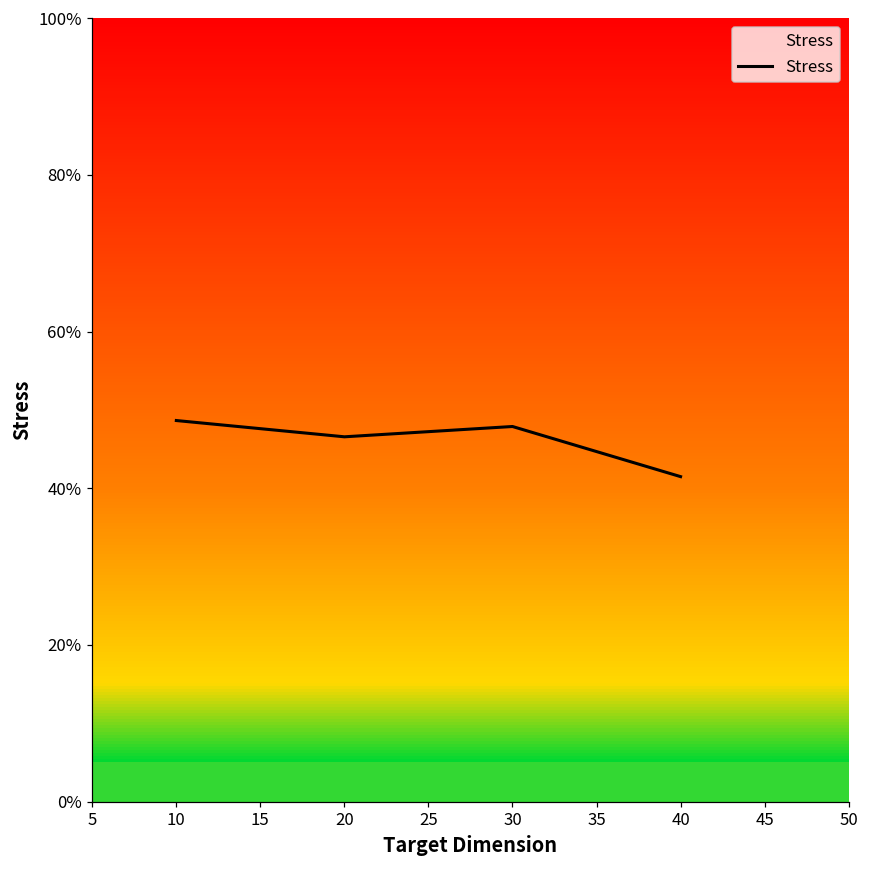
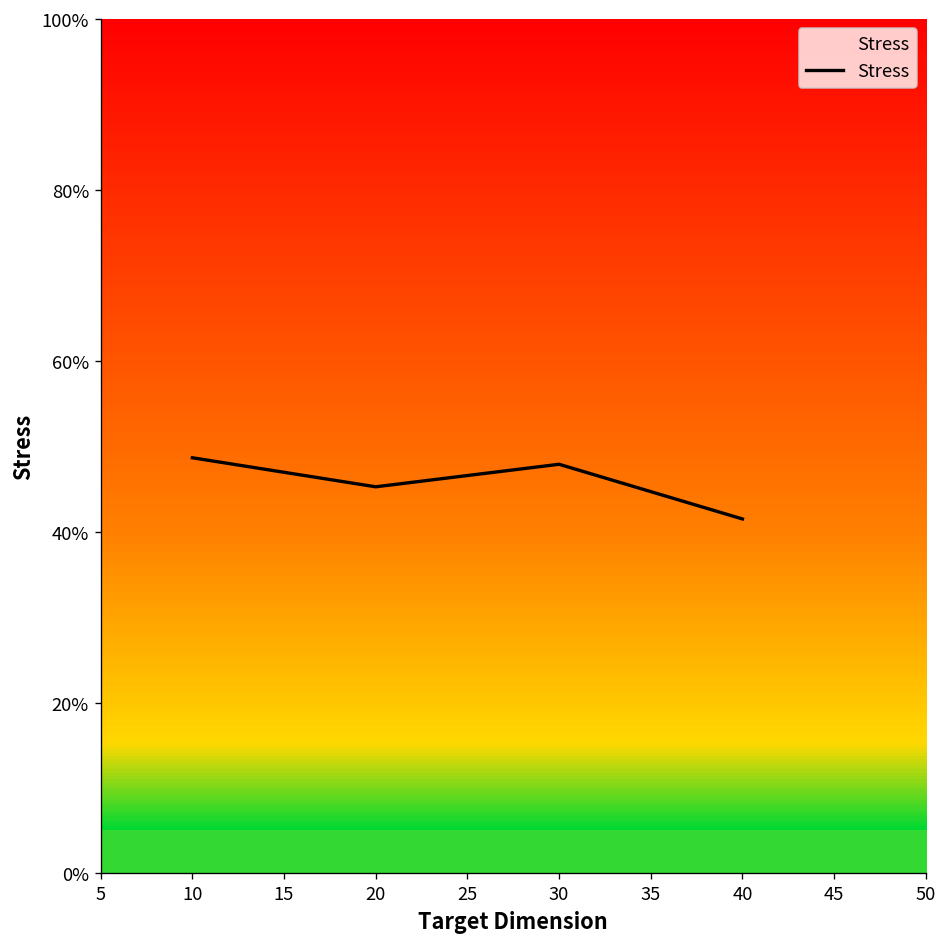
20: 47% -> 45%
